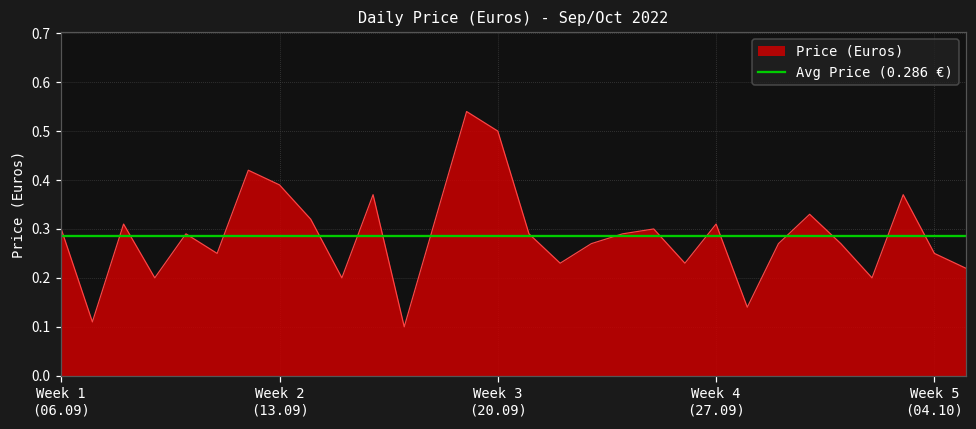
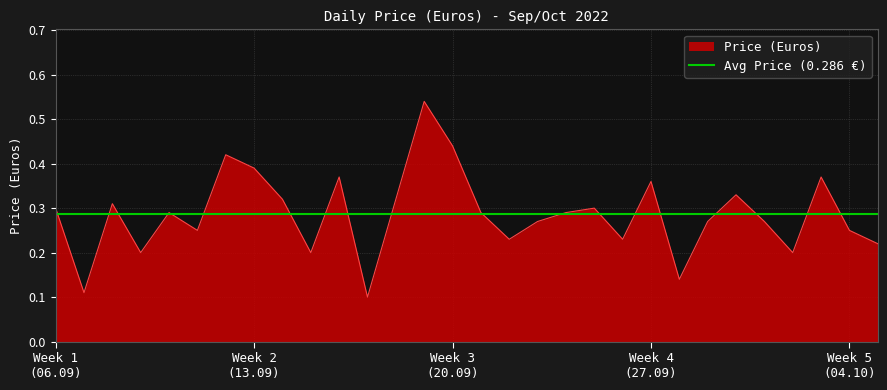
Week 3 (20.09): 0.50 -> 0.44
Week 4 (27.09): 0.31 -> 0.36
